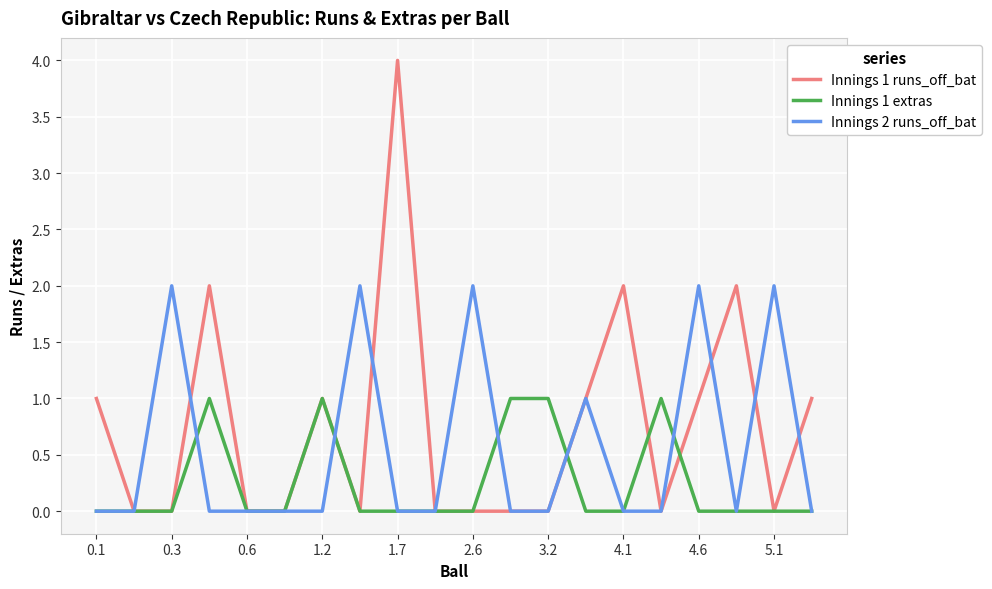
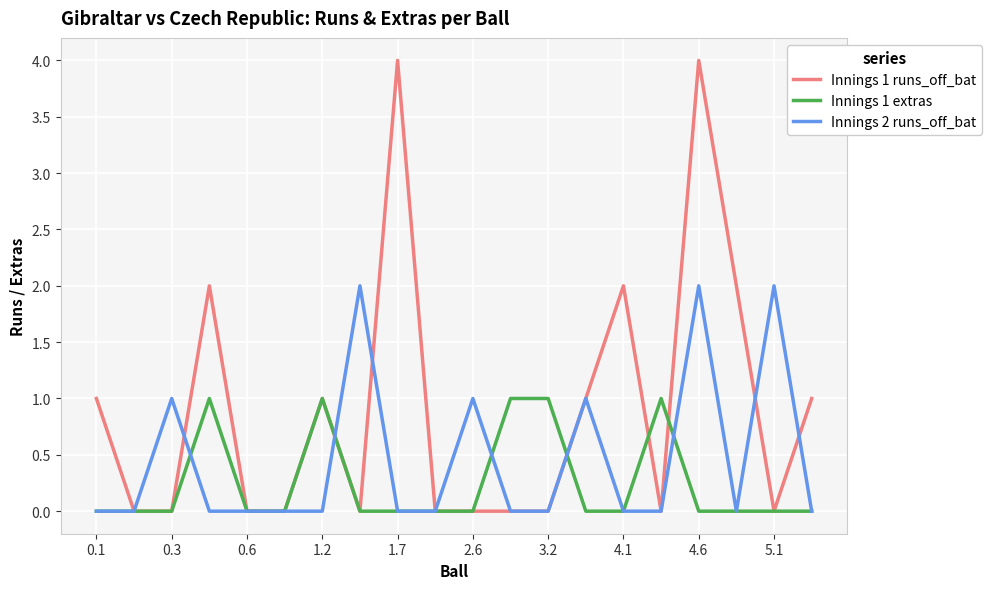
Innings 2 runs_off_bat, 0.3: 2 -> 1
Innings 2 runs_off_bat, 2.6: 2 -> 1
Innings 1 runs_off_bat, 4.6: 1 -> 4
